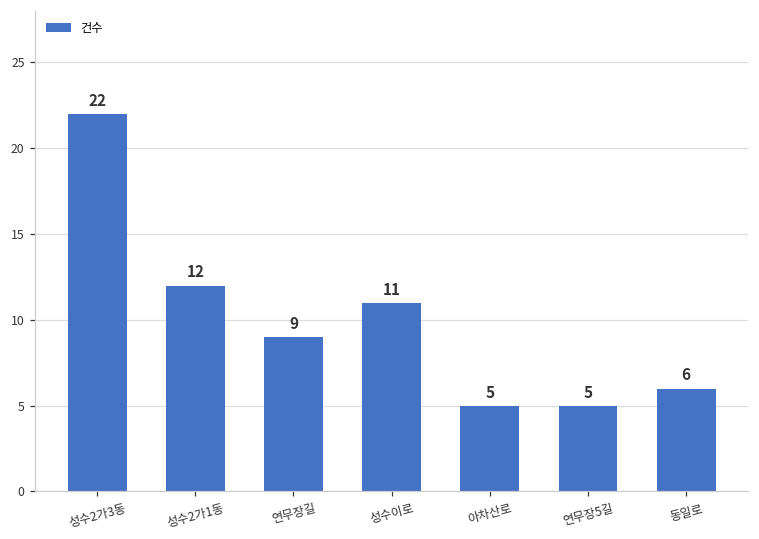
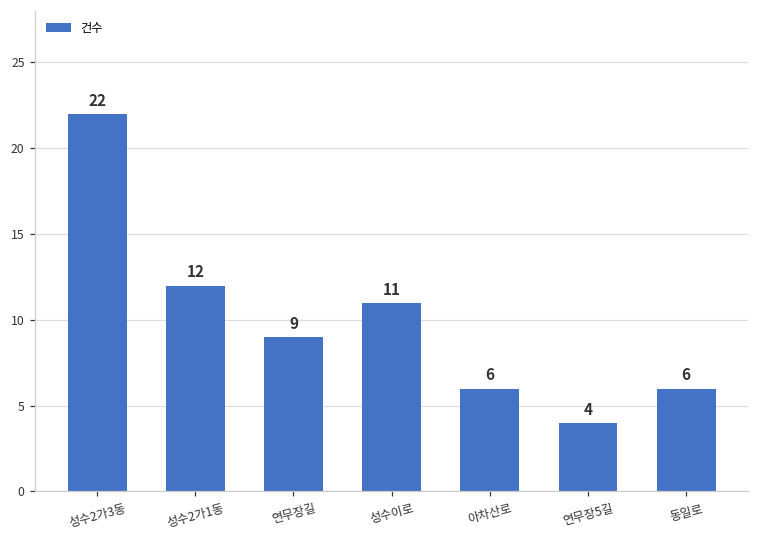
아차산로: 5 -> 6
연무장5길: 5 -> 4
